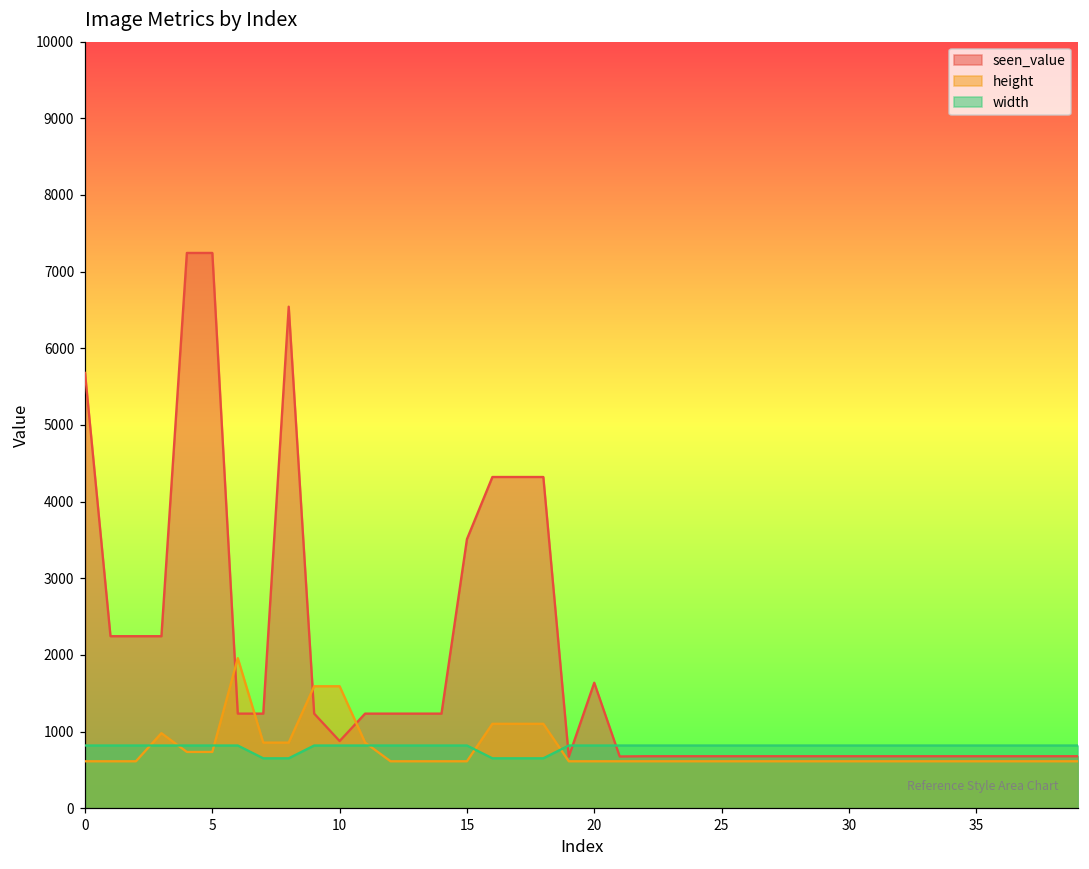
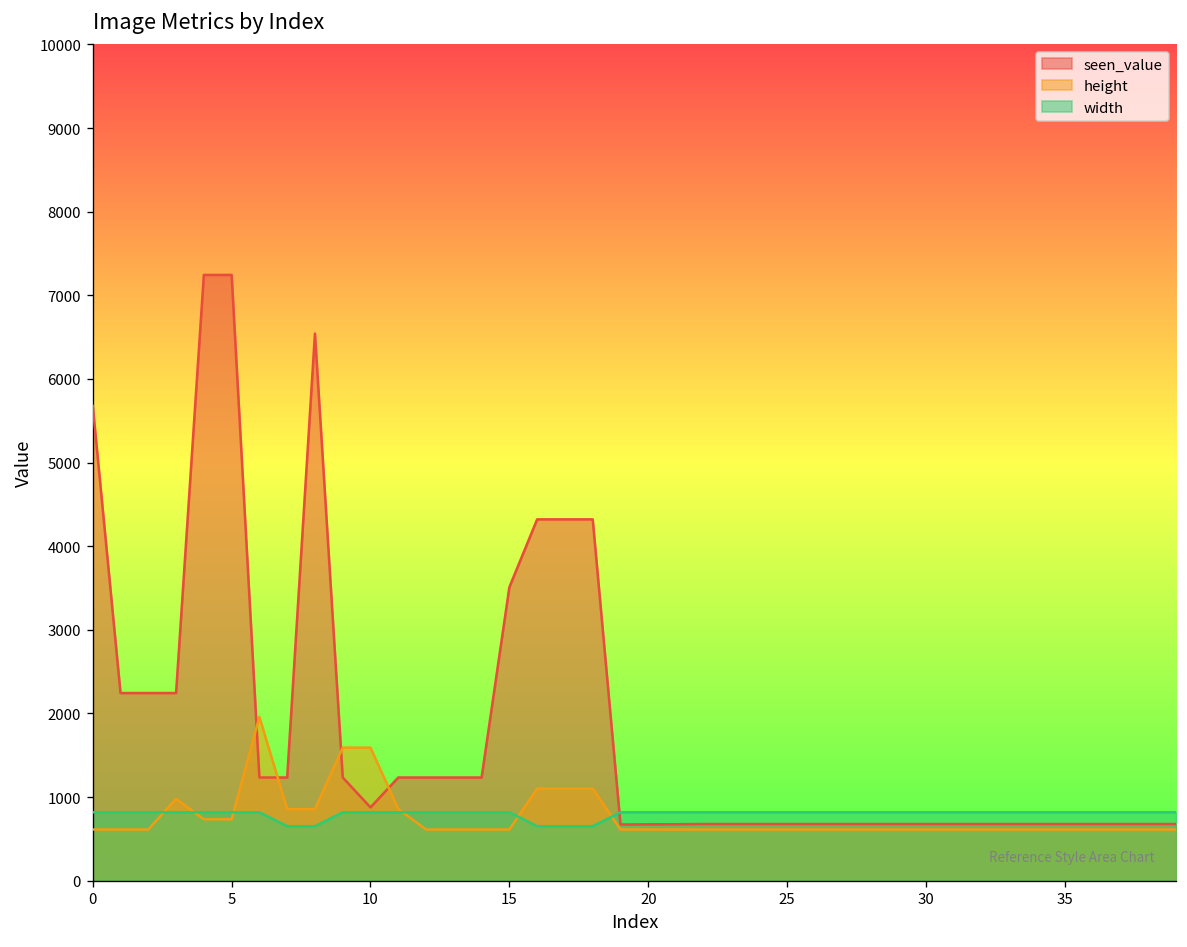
seen_value, 20: 1600 -> 700
